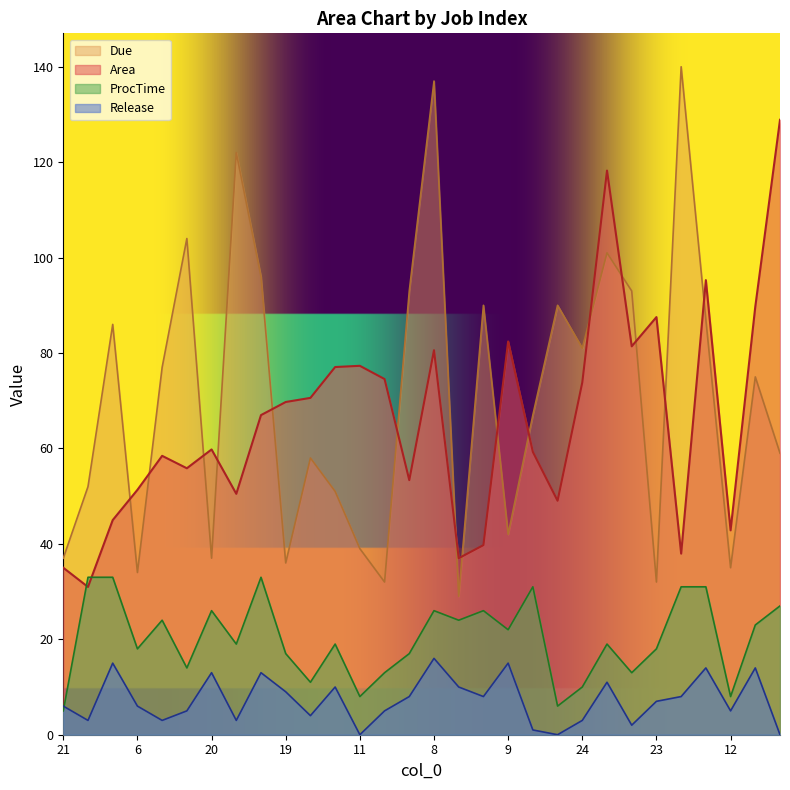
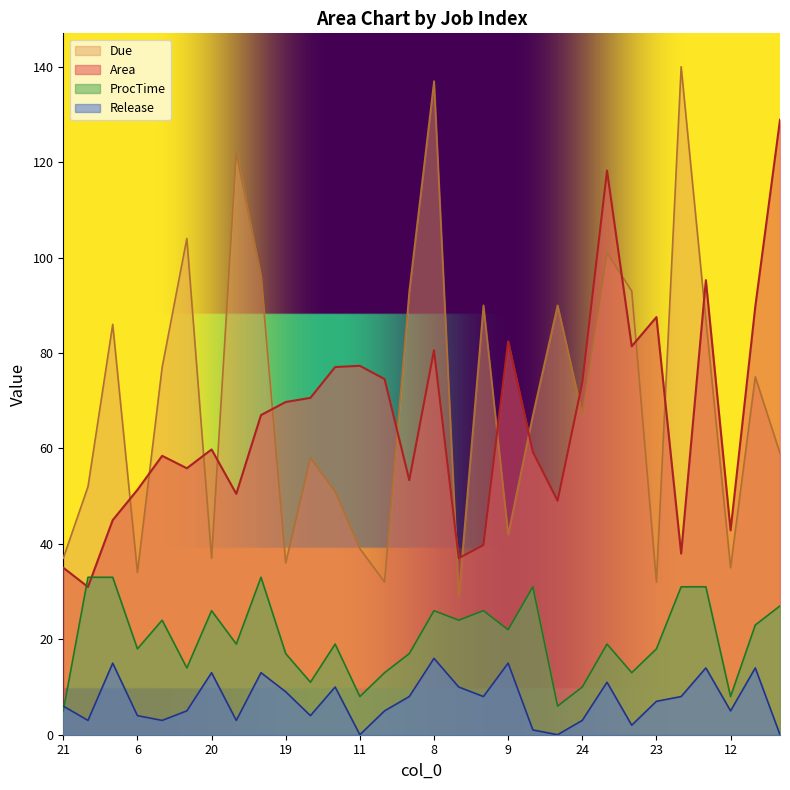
Release, 6: 6 -> 4
Due, 24: 81 -> 67
